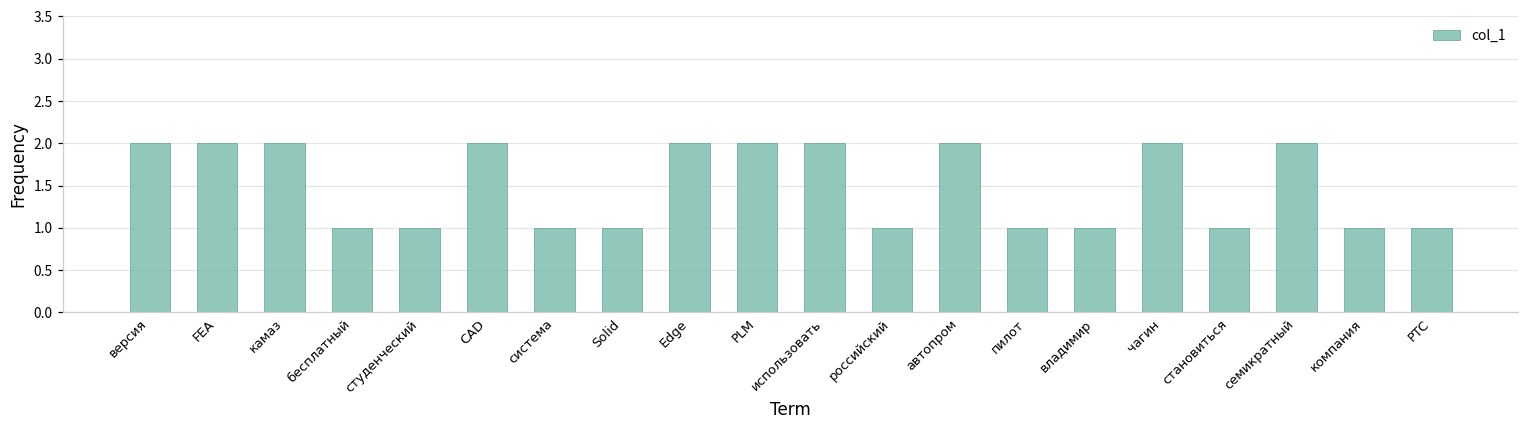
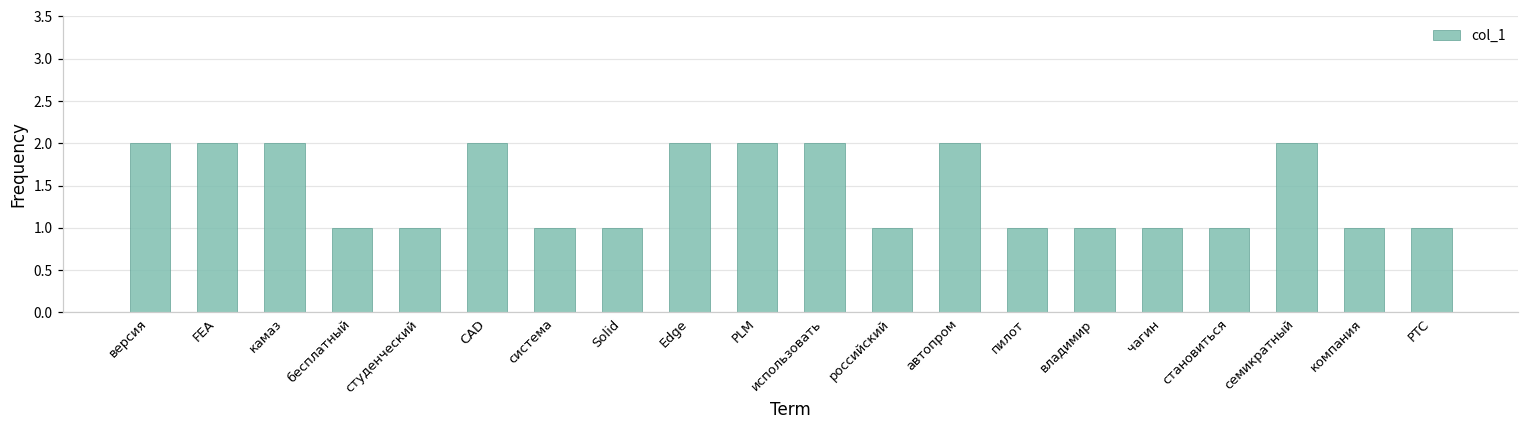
чагин: 2 -> 1
